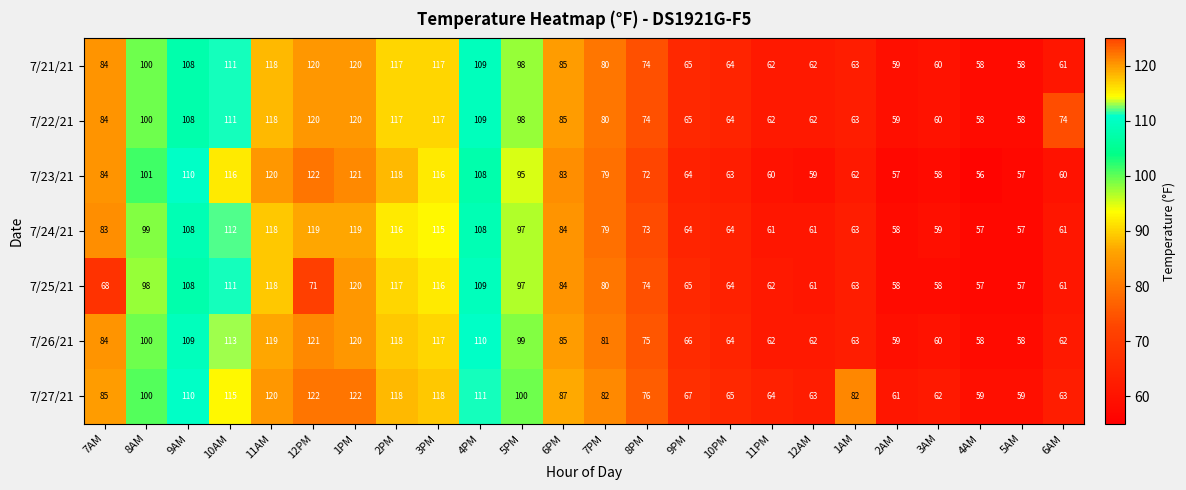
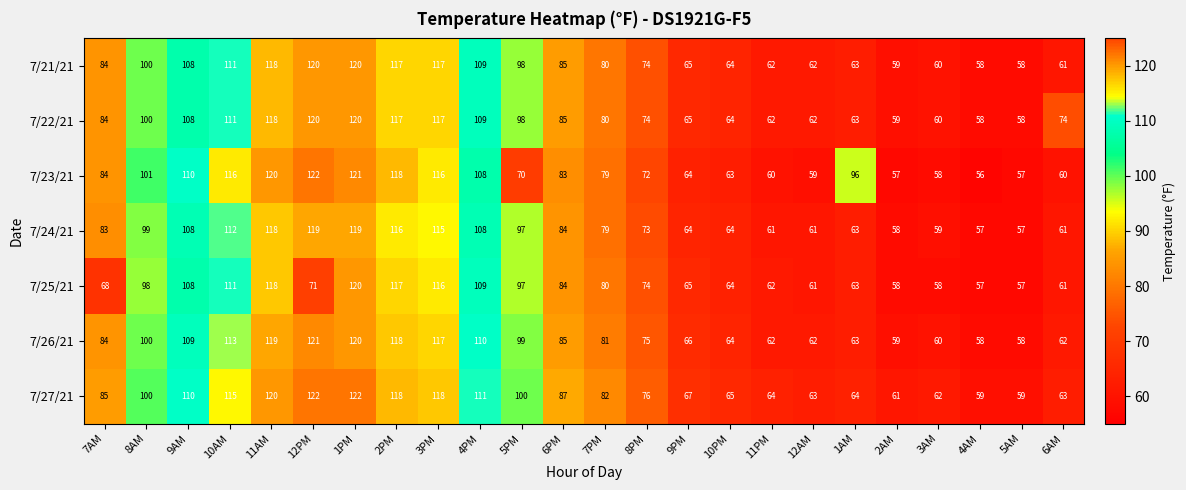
7/23/21, 5PM: 95 -> 70
7/23/21, 1AM: 62 -> 96
7/27/21, 1AM: 82 -> 64
